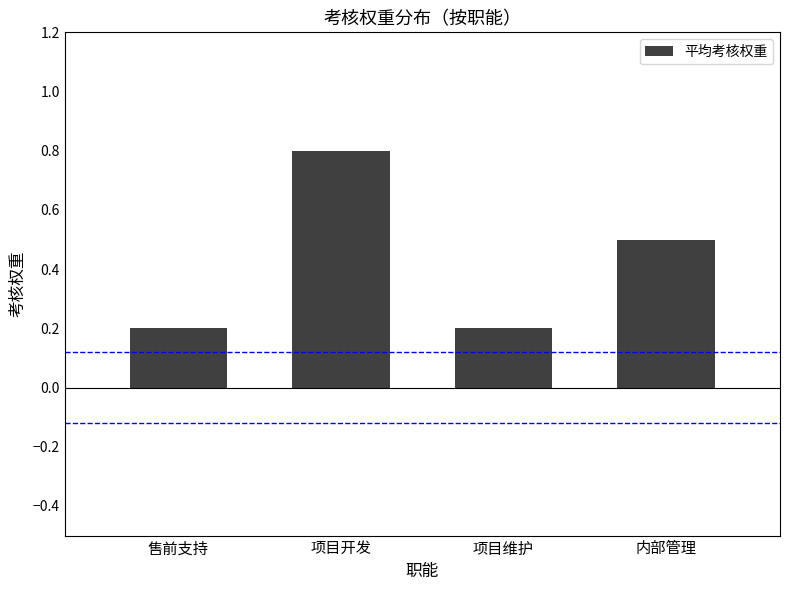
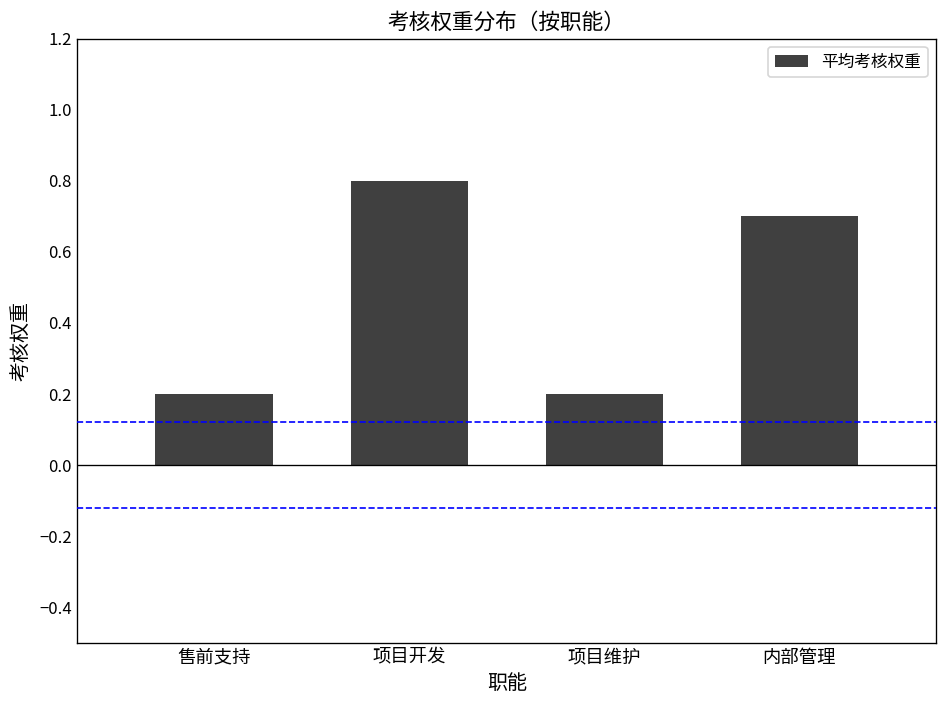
内部管理: 0.5 -> 0.7
